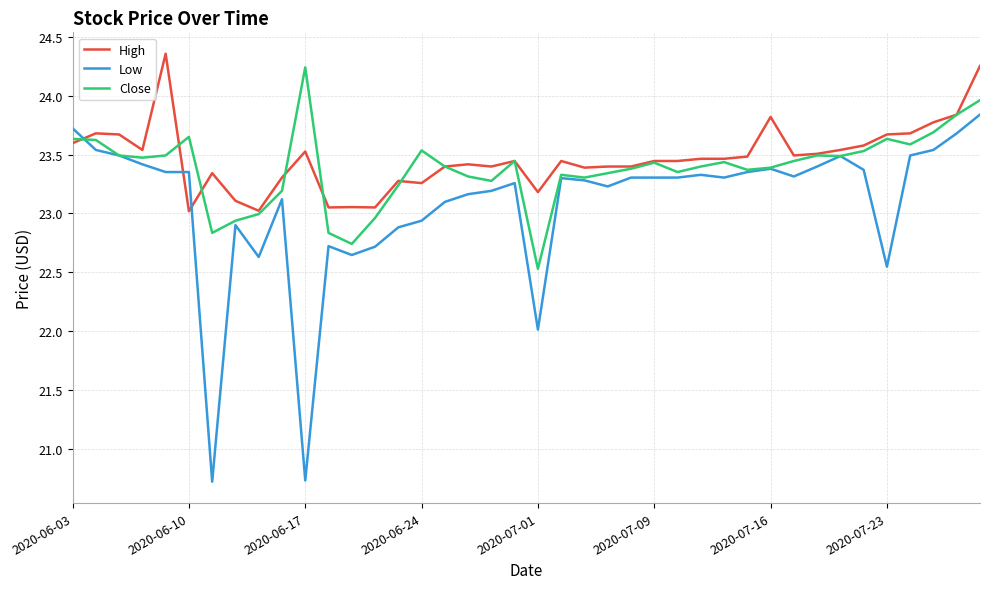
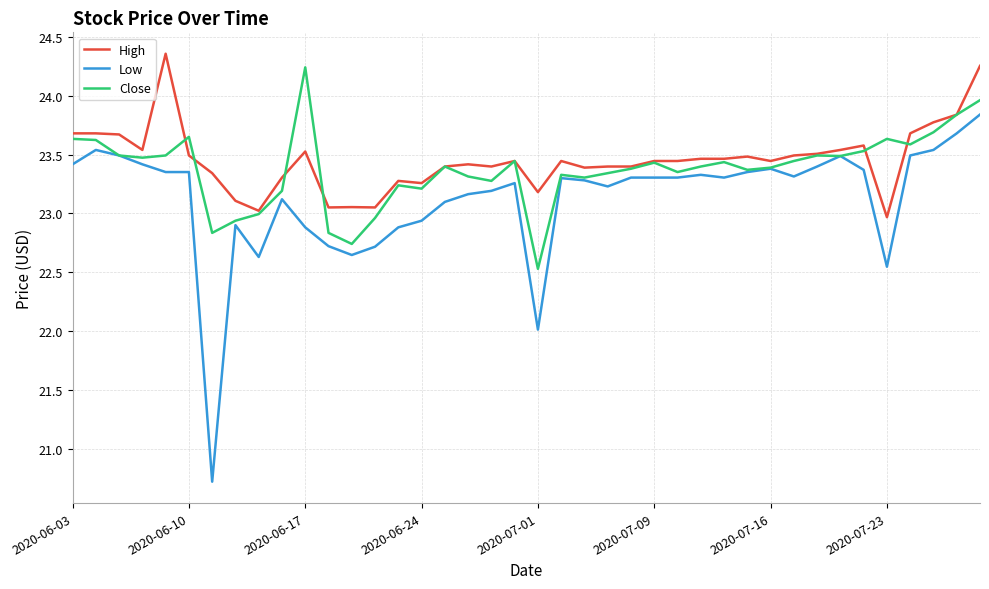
High, 2020-06-03: 23.60 -> 23.68
Low, 2020-06-03: 23.72 -> 23.42
High, 2020-06-10: 23.02 -> 23.49
Low, 2020-06-17: 20.73 -> 22.88
Close, 2020-06-24: 23.53 -> 23.21
High, 2020-07-16: 23.82 -> 23.45
High, 2020-07-23: 23.67 -> 22.97
